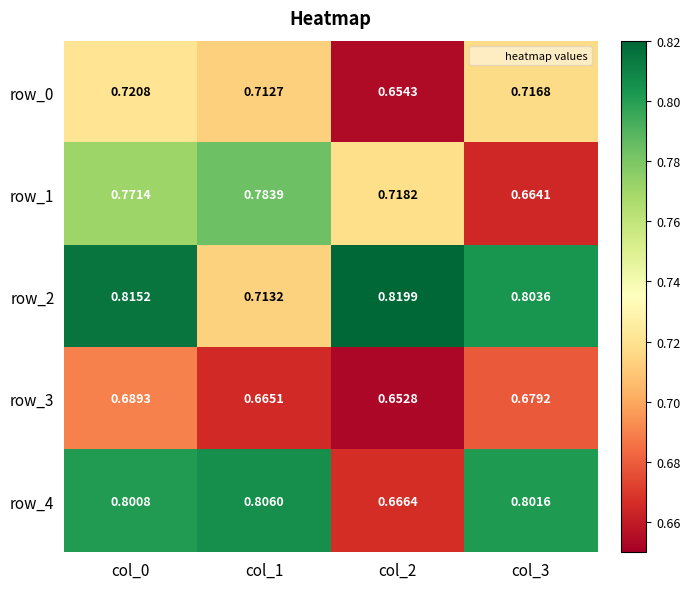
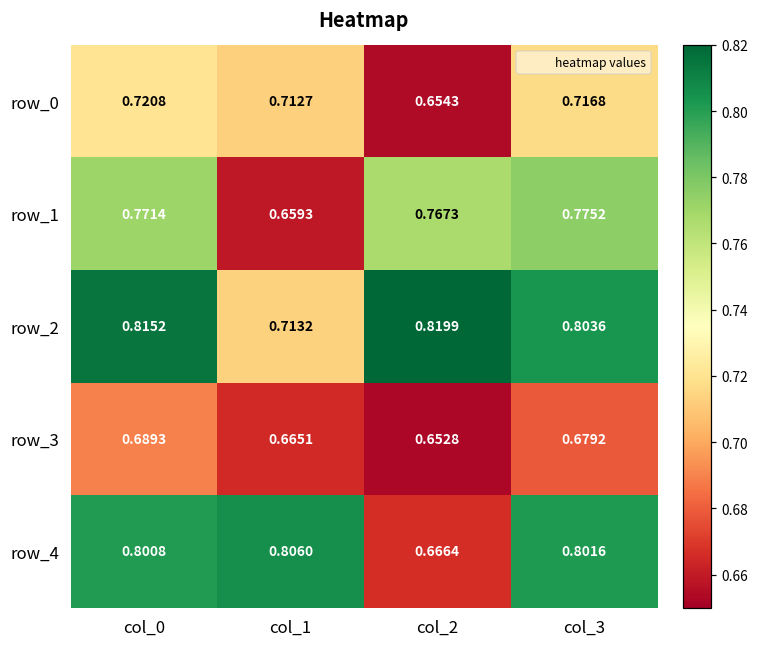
row_1, col_1: 0.7839 -> 0.6593
row_1, col_2: 0.7182 -> 0.7673
row_1, col_3: 0.6641 -> 0.7752
